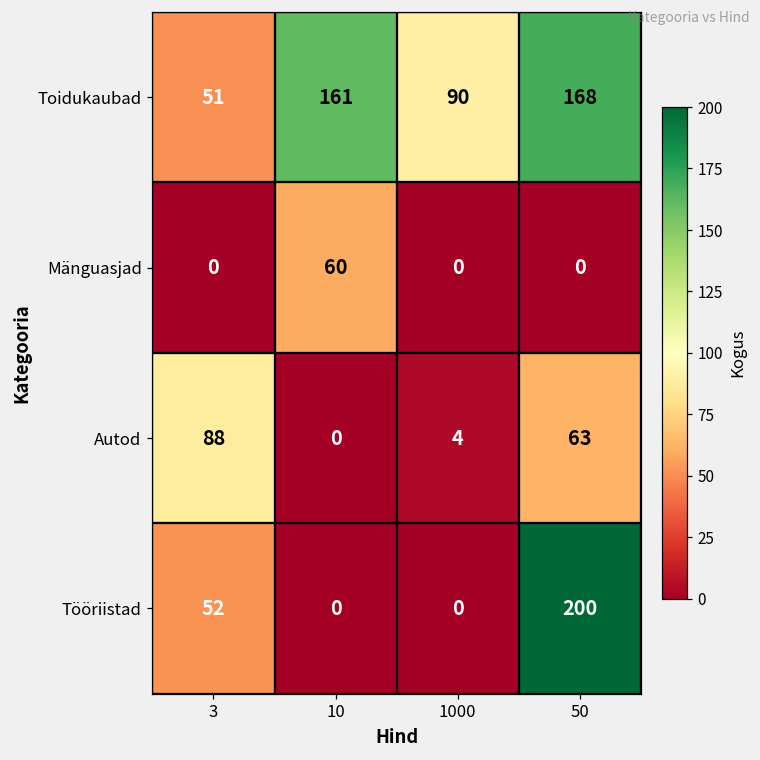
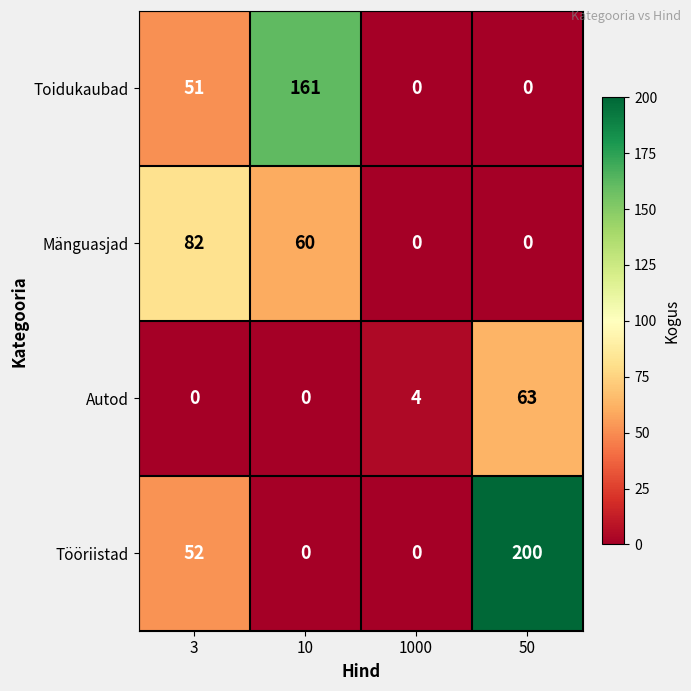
Toidukaubad, 1000: 90 -> 0
Toidukaubad, 50: 168 -> 0
Mänguasjad, 3: 0 -> 82
Autod, 3: 88 -> 0
